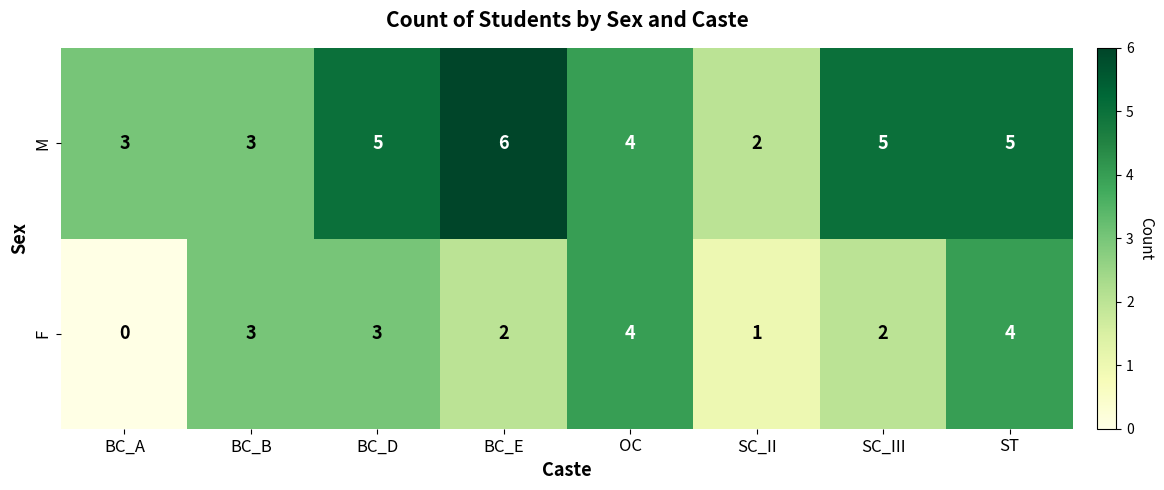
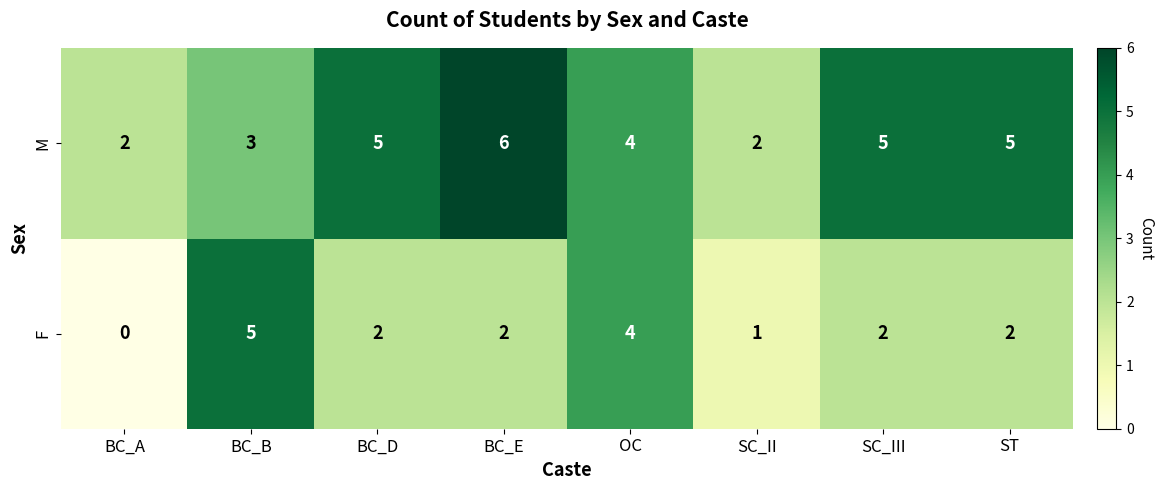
M, BC_A: 3 -> 2
F, BC_B: 3 -> 5
F, BC_D: 3 -> 2
F, ST: 4 -> 2
